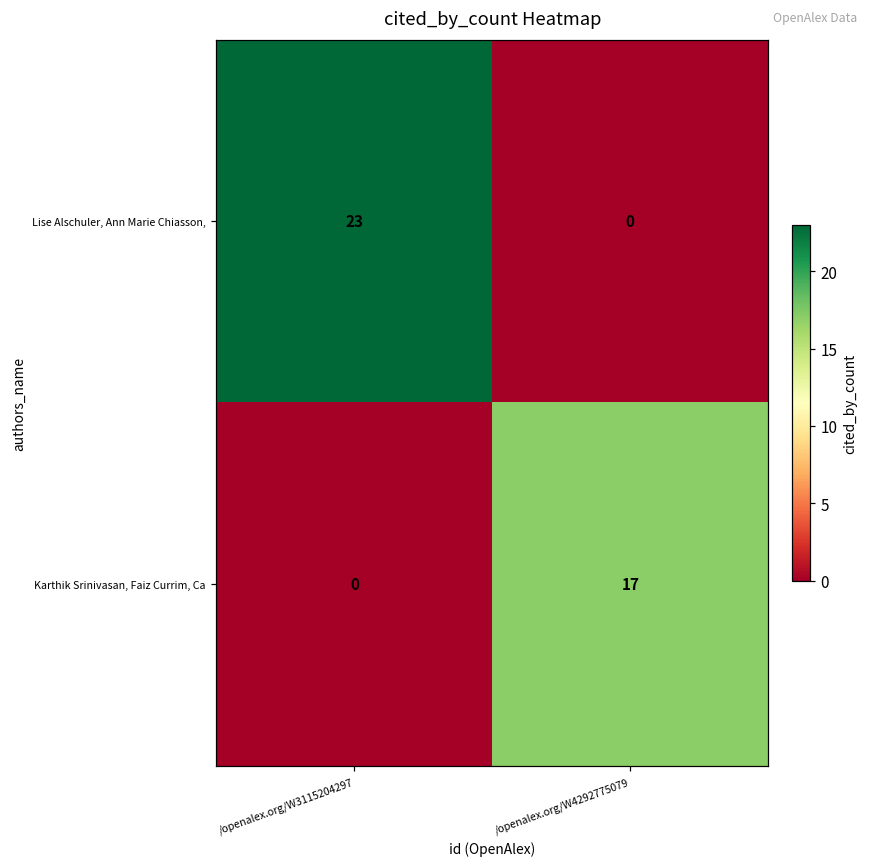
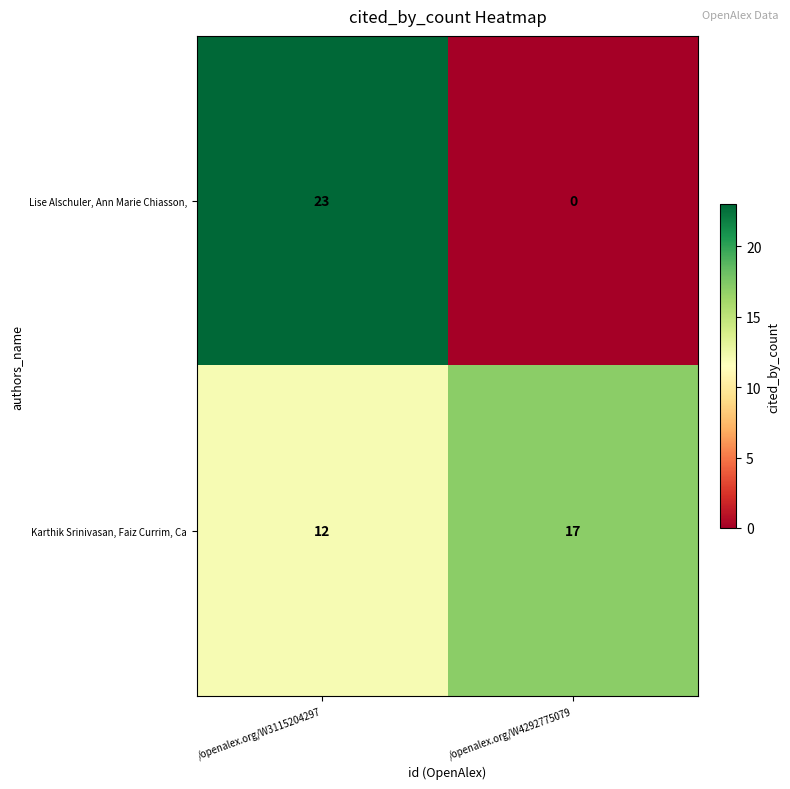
Karthik Srinivasan, Faiz Currim, Ca, /openalex.org/W3115204297: 0 -> 12
